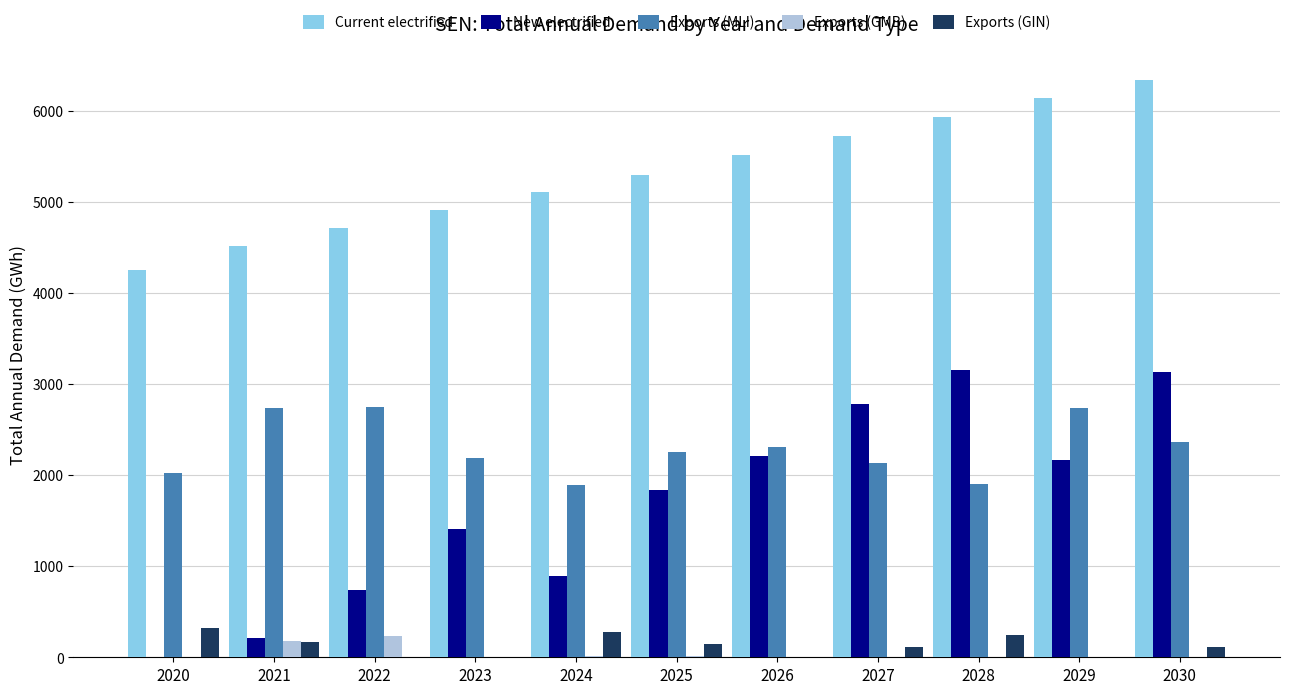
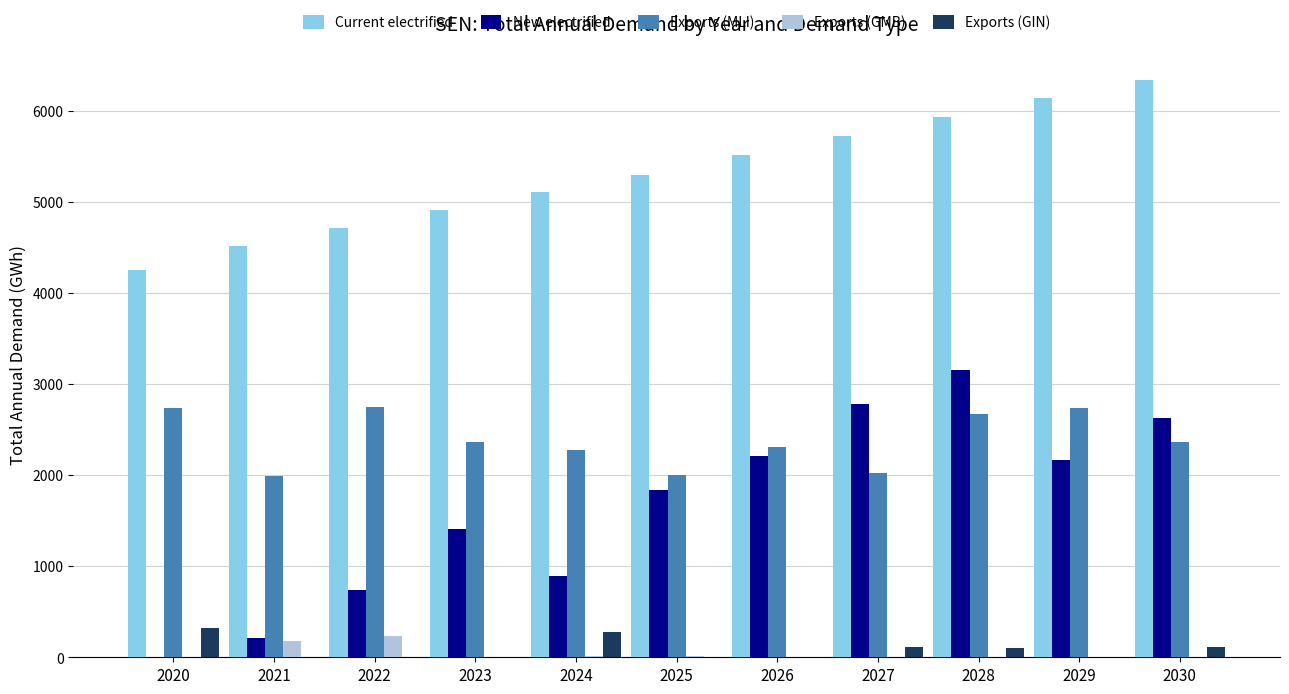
Exports (MLI), 2020: 2000 -> 2700
Exports (MLI), 2021: 2700 -> 2000
Exports (GIN), 2021: 200 -> 0
Exports (MLI), 2023: 2200 -> 2400
Exports (MLI), 2024: 1900 -> 2300
Exports (MLI), 2025: 2300 -> 2000
Exports (GIN), 2025: 100 -> 0
Exports (MLI), 2027: 2100 -> 2000
Exports (MLI), 2028: 1900 -> 2700
Exports (GIN), 2028: 200 -> 100
New electrified, 2030: 3100 -> 2600
